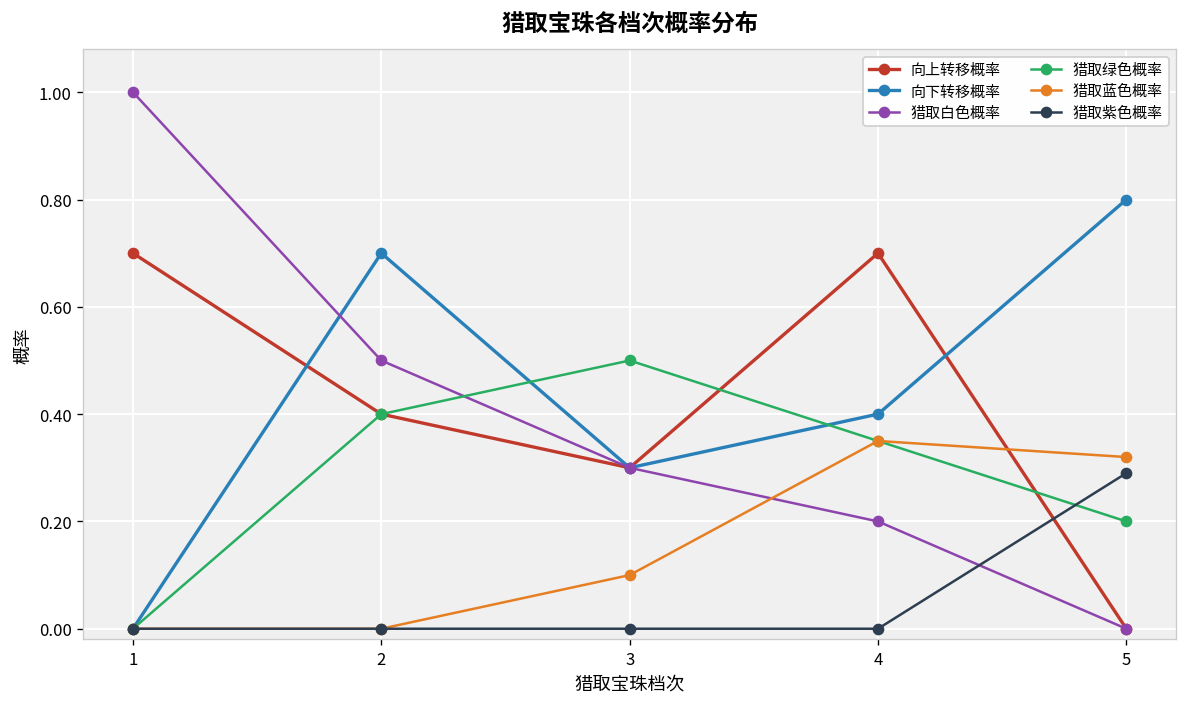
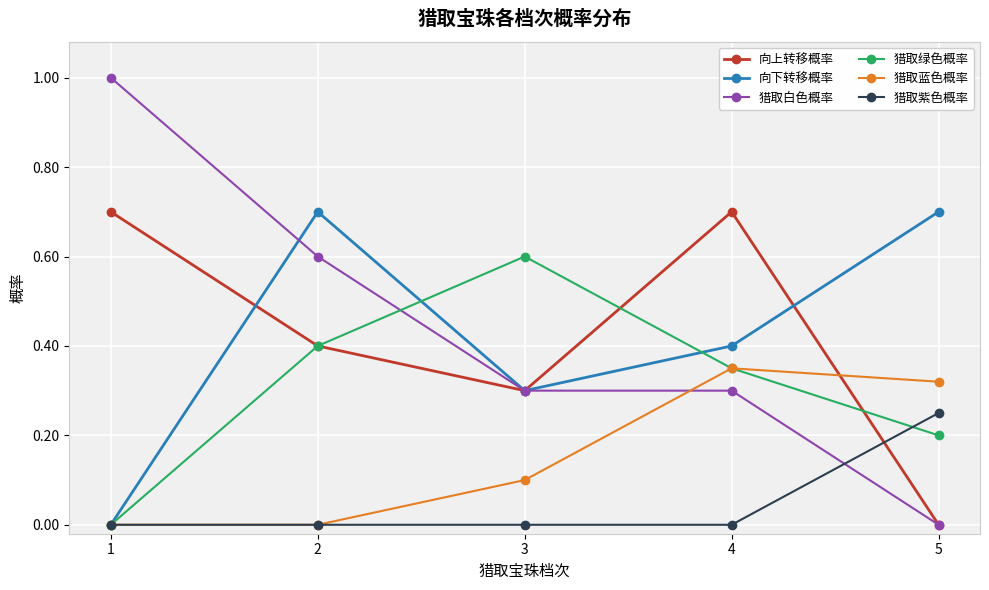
猎取白色概率, 2: 0.5 -> 0.6
猎取绿色概率, 3: 0.5 -> 0.6
猎取白色概率, 4: 0.2 -> 0.3
向下转移概率, 5: 0.8 -> 0.7
猎取紫色概率, 5: 0.29 -> 0.25
